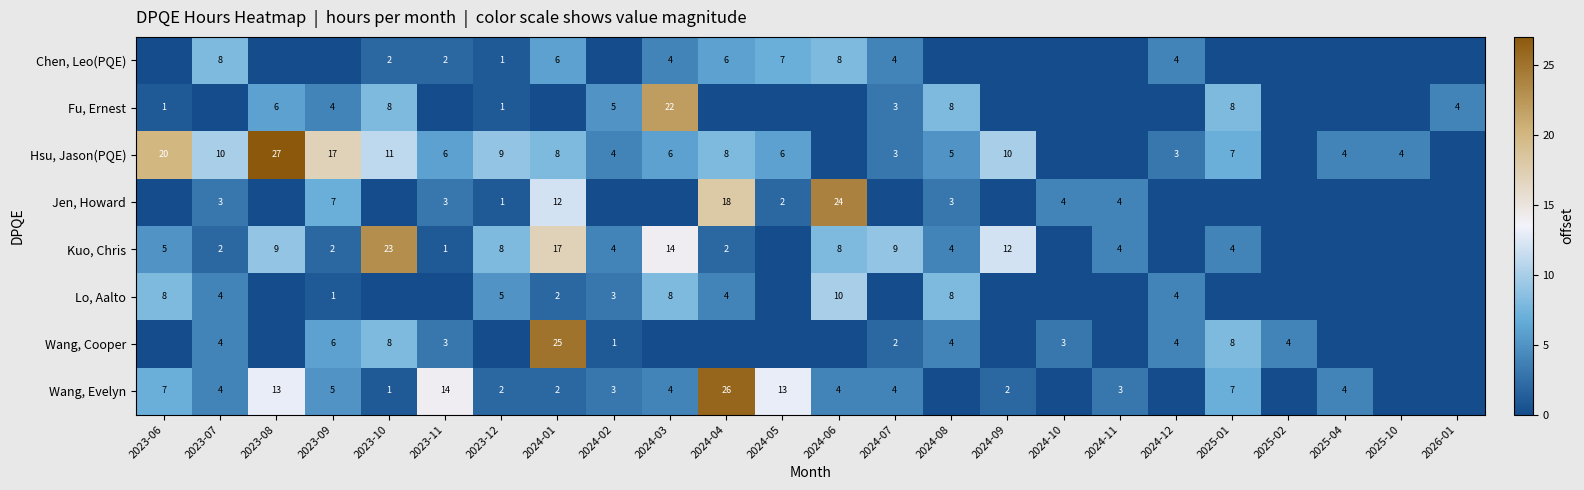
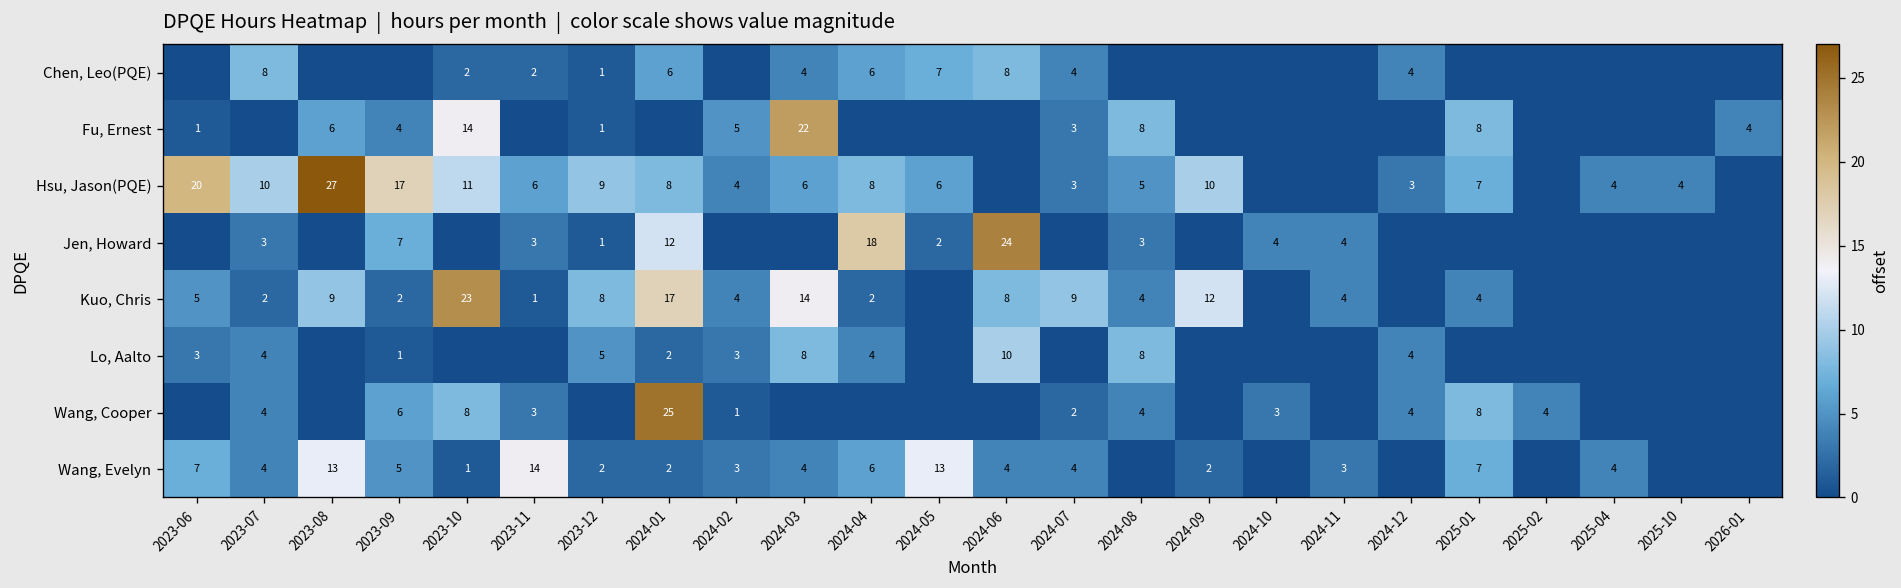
Fu, Ernest, 2023-10: 8 -> 14
Lo, Aalto, 2023-06: 8 -> 3
Wang, Evelyn, 2024-04: 26 -> 6
